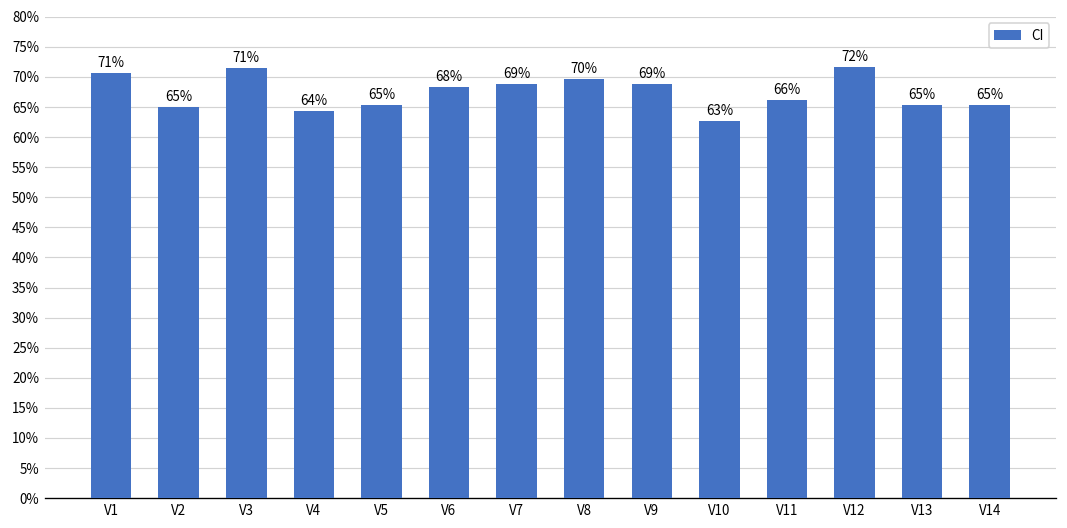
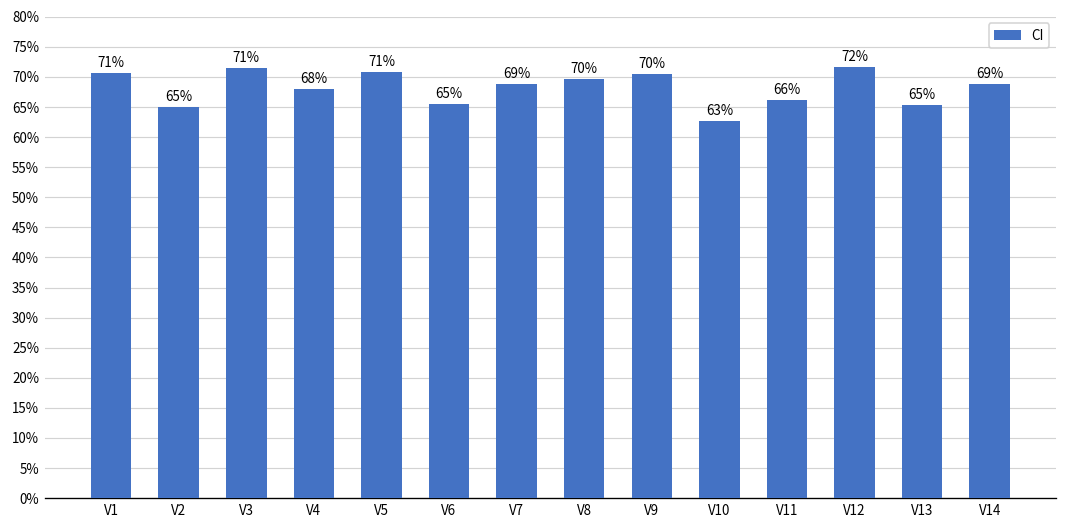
V4: 64% -> 68%
V5: 65% -> 71%
V6: 68% -> 65%
V9: 69% -> 70%
V14: 65% -> 69%
